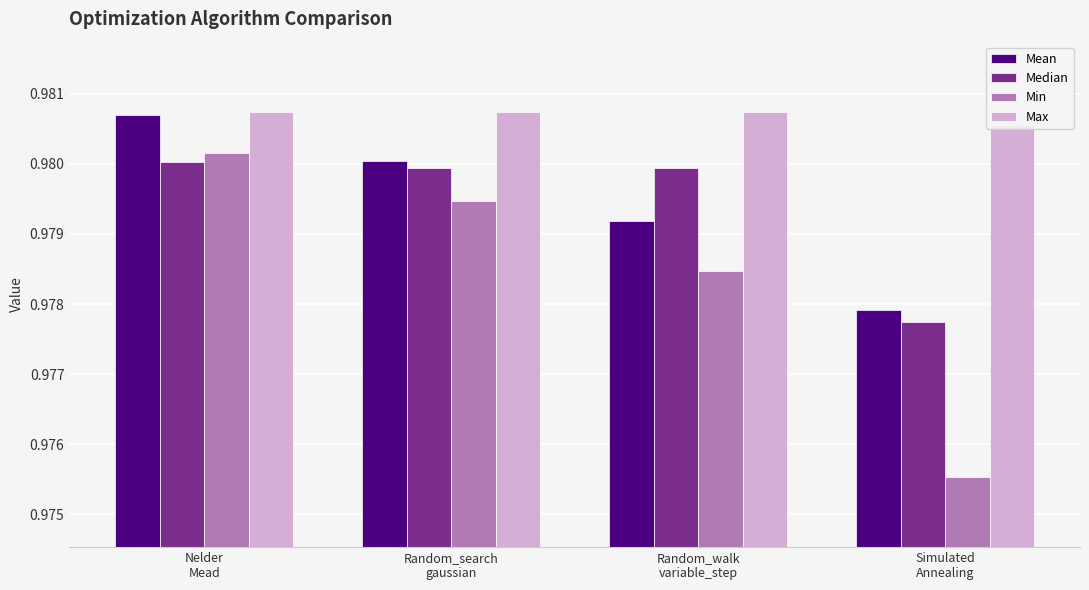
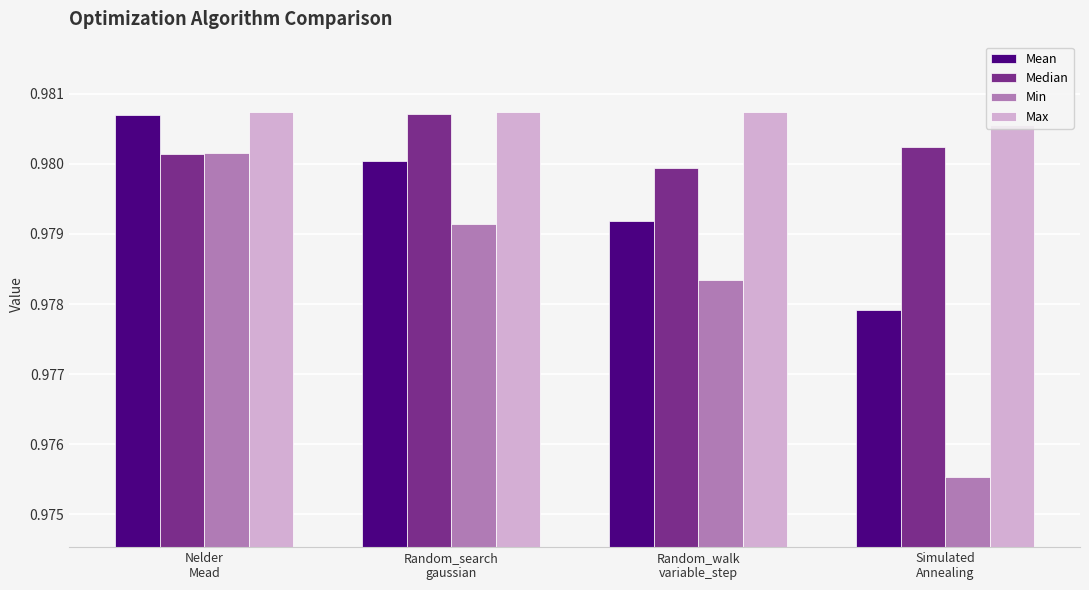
Median, Nelder Mead: 0.9800 -> 0.9801
Median, Random_search gaussian: 0.9799 -> 0.9807
Min, Random_search gaussian: 0.9795 -> 0.9791
Min, Random_walk variable_step: 0.9785 -> 0.9783
Median, Simulated Annealing: 0.9777 -> 0.9802
